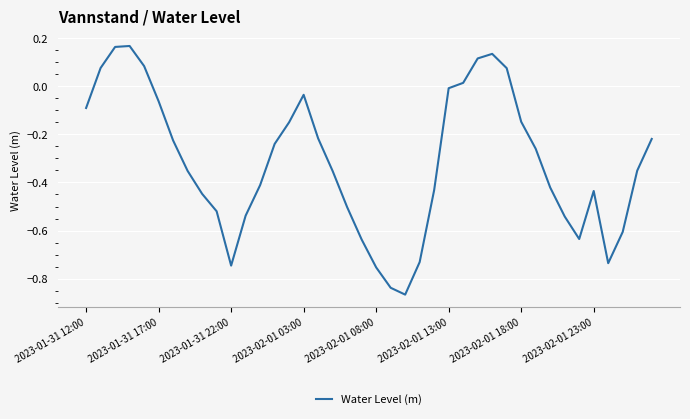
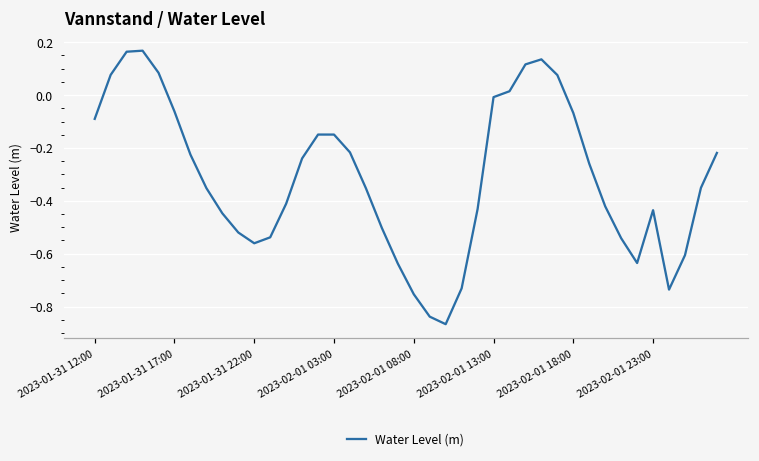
2023-01-31 22:00: -0.75 -> -0.56
2023-02-01 03:00: -0.04 -> -0.15
2023-02-01 18:00: -0.15 -> -0.07
